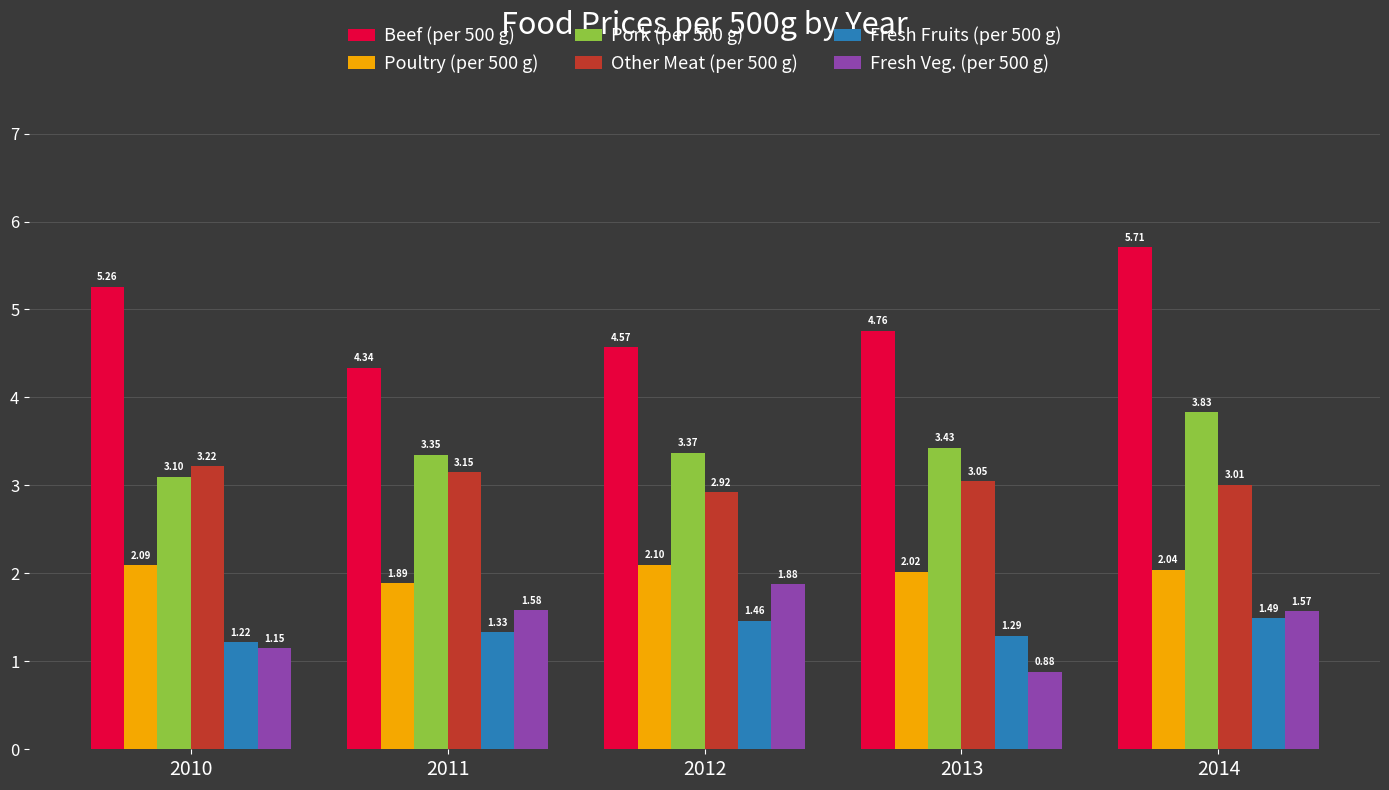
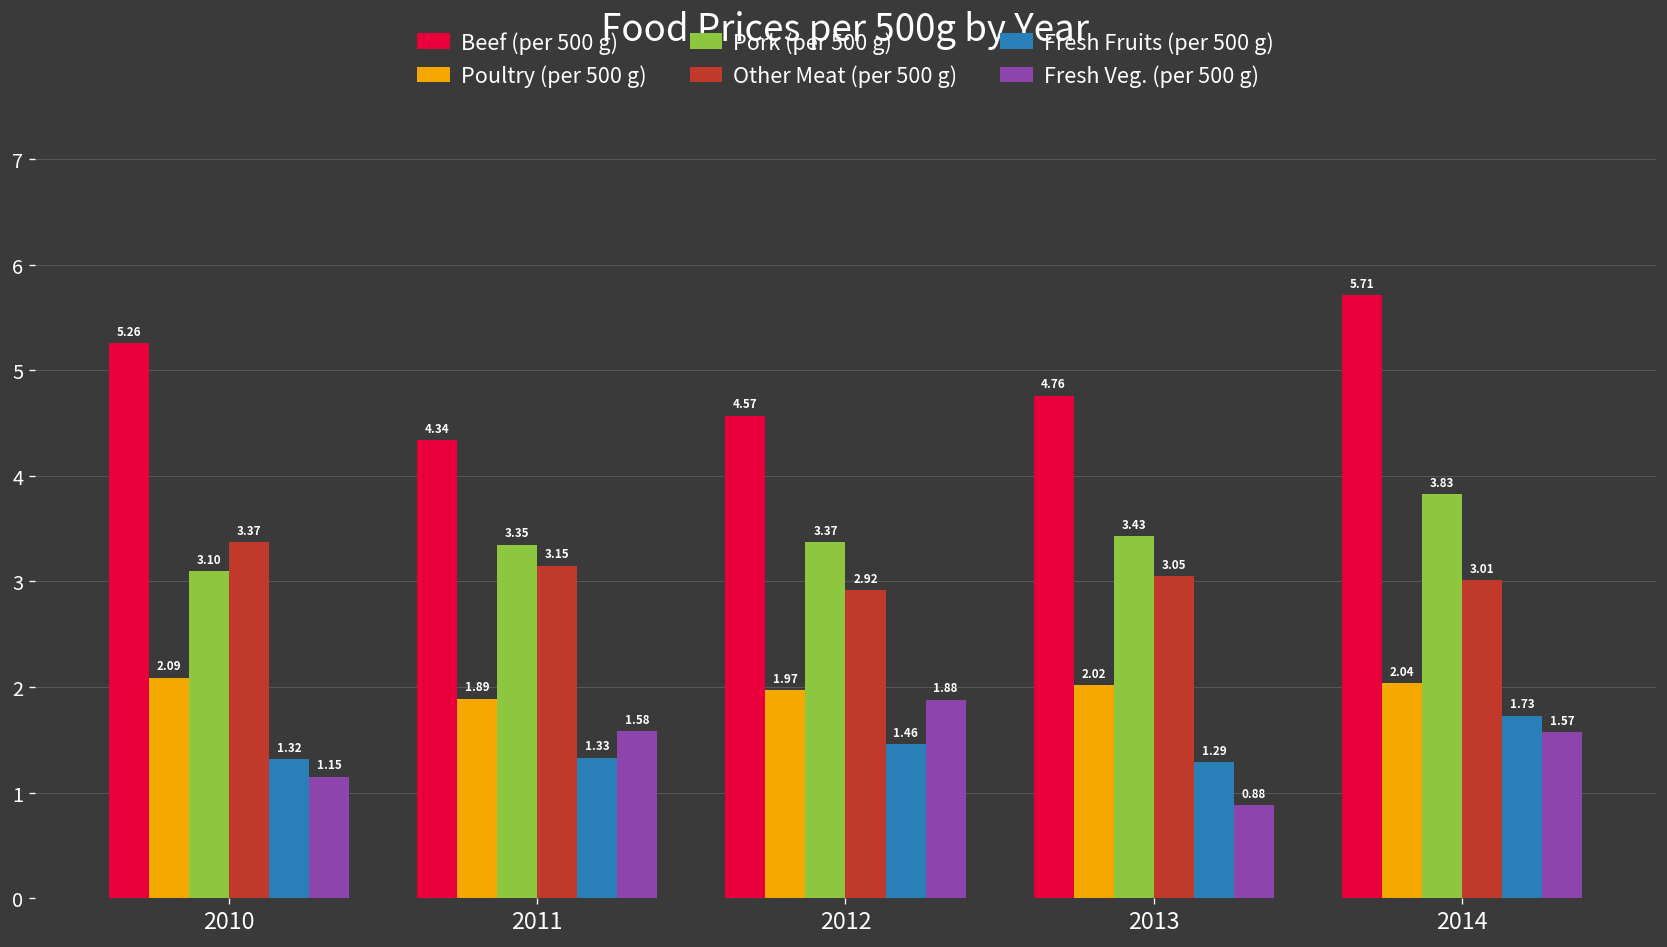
Other Meat (per 500 g), 2010: 3.22 -> 3.37
Fresh Fruits (per 500 g), 2010: 1.22 -> 1.32
Poultry (per 500 g), 2012: 2.10 -> 1.97
Fresh Fruits (per 500 g), 2014: 1.49 -> 1.73
